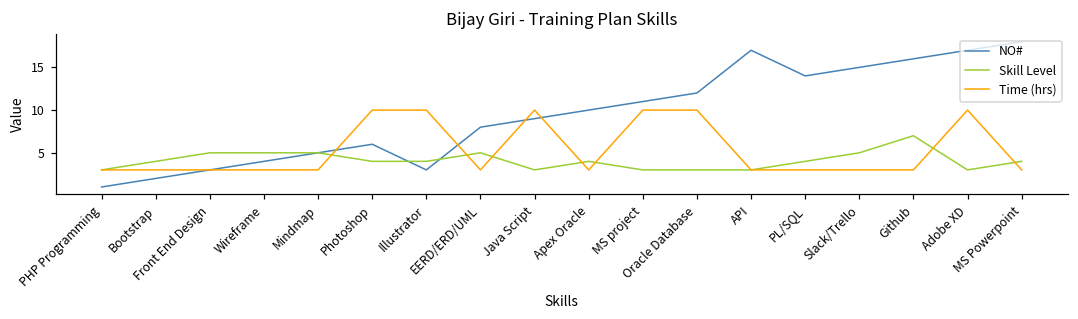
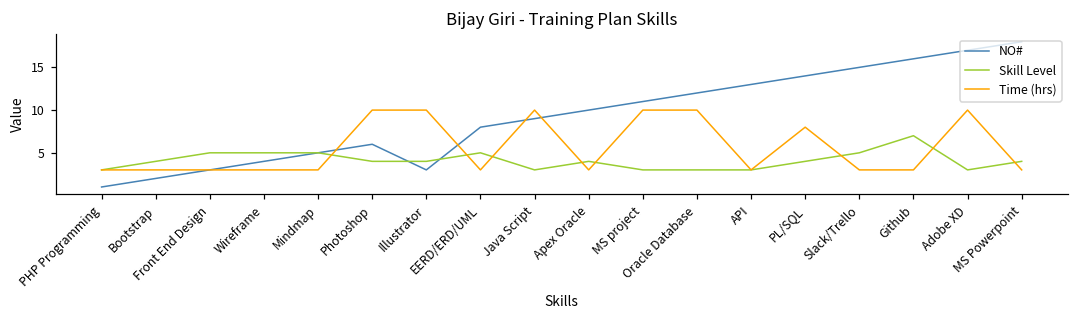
NO#, API: 17 -> 13
Time (hrs), PL/SQL: 3 -> 8
